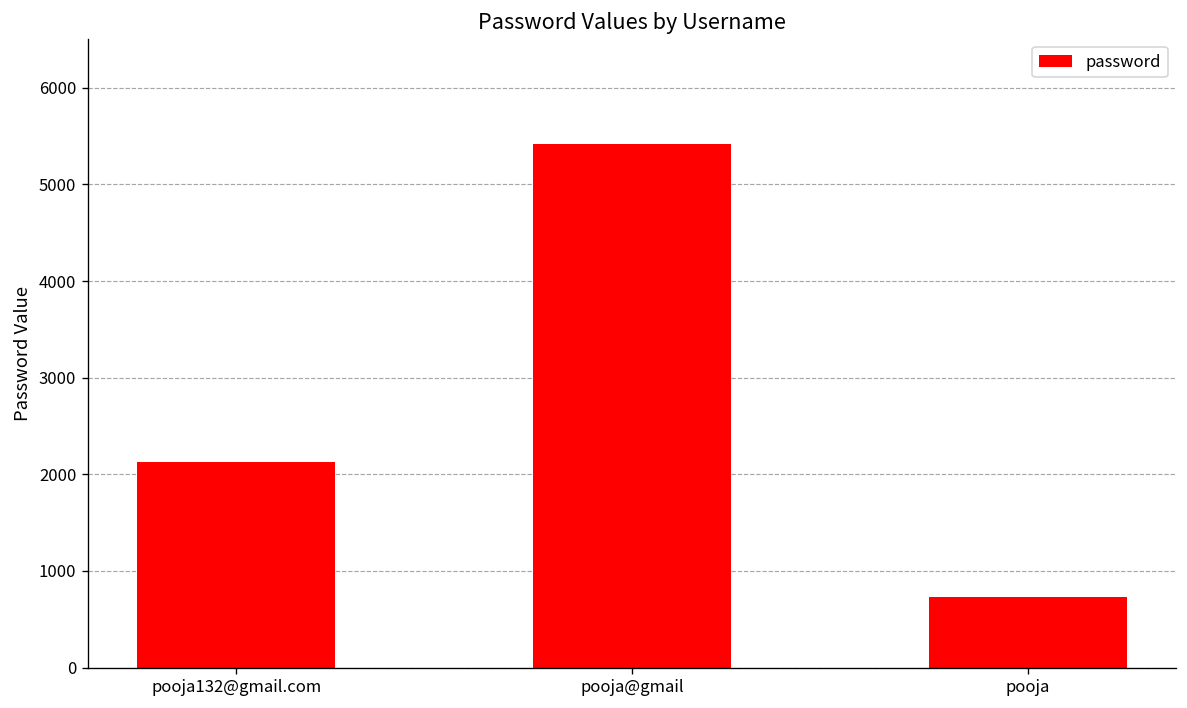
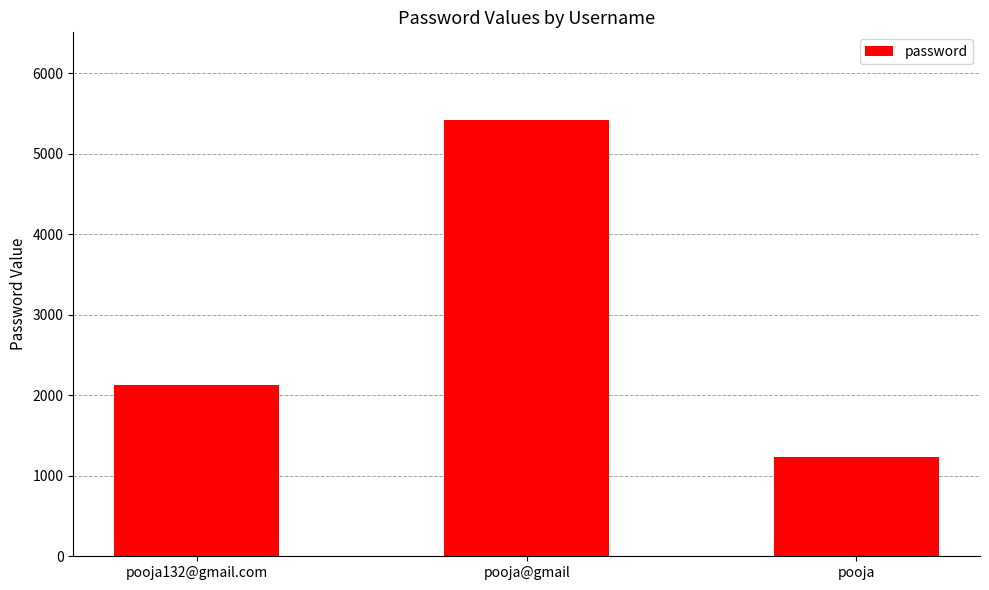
pooja: 700 -> 1200
